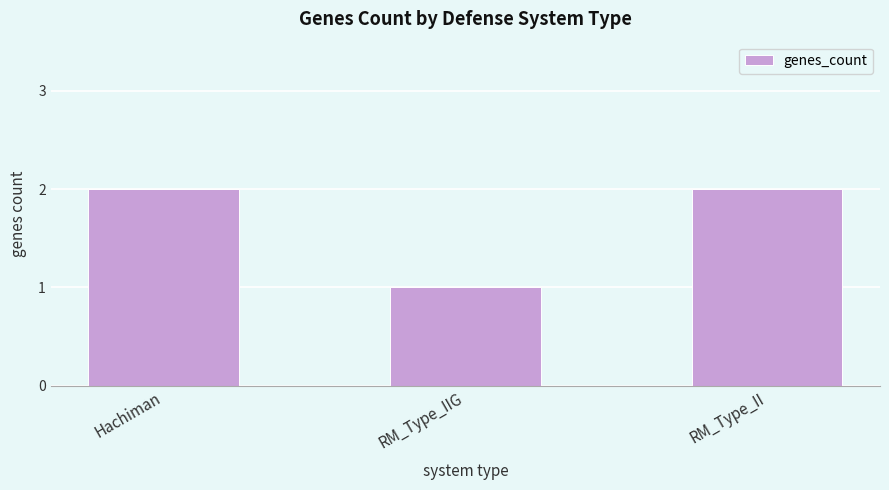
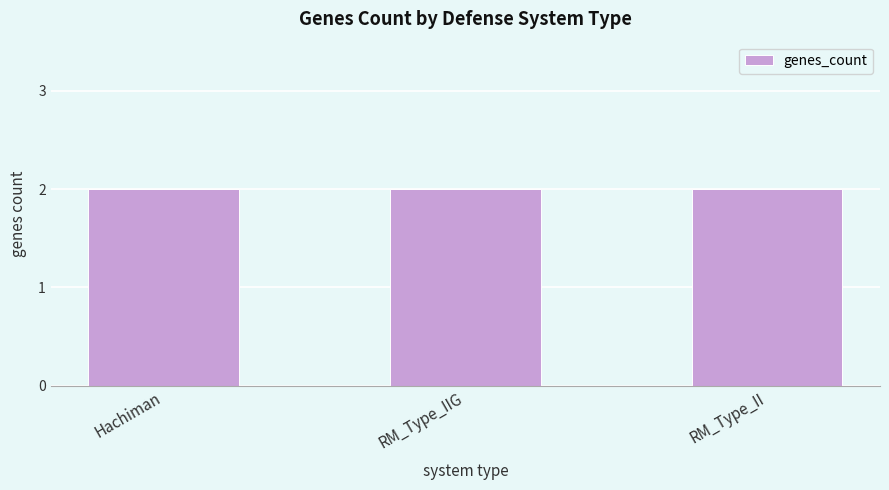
RM_Type_IIG: 1 -> 2
